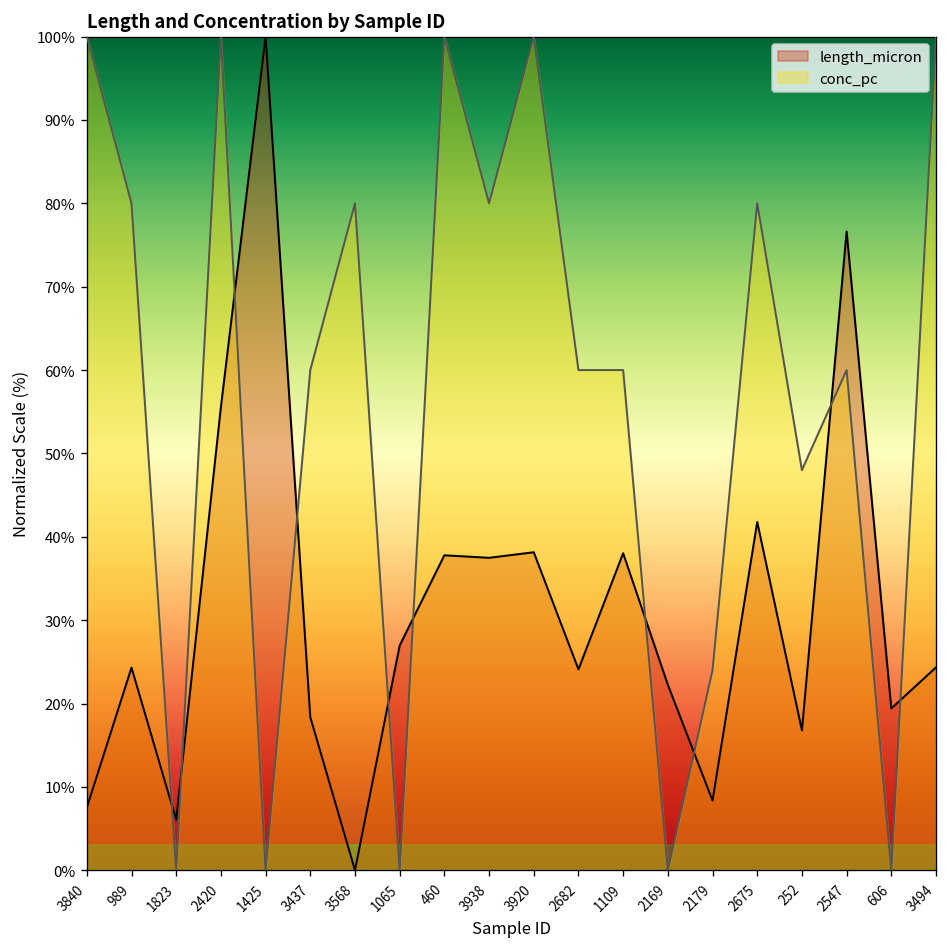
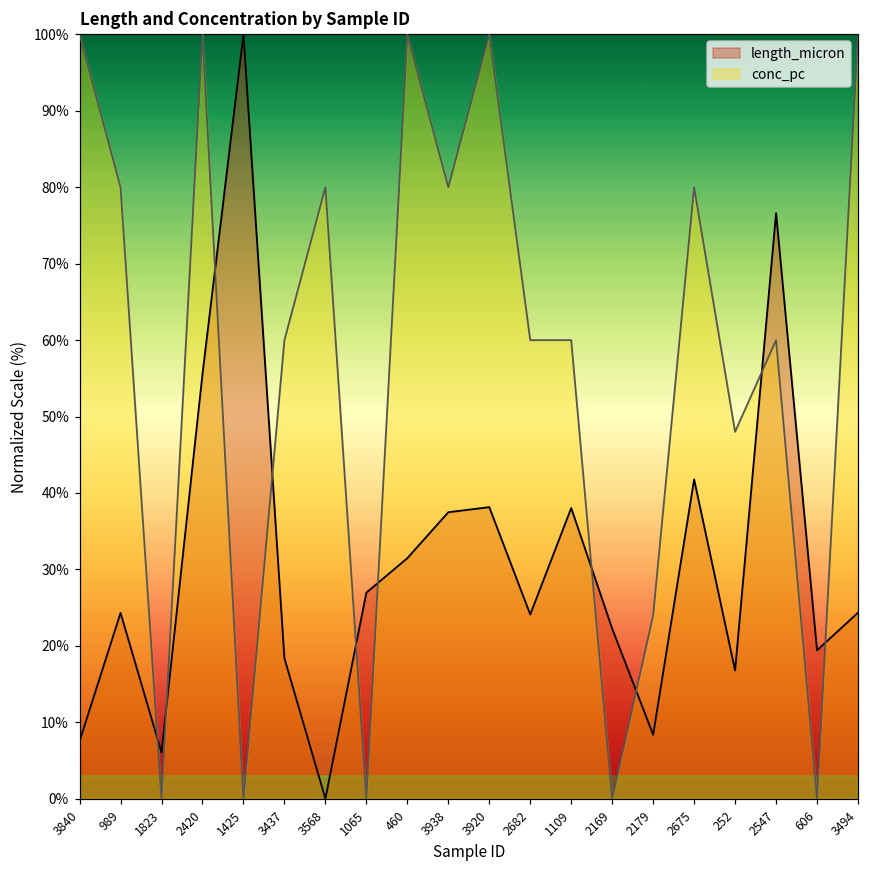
length_micron, 460: 38% -> 31%
